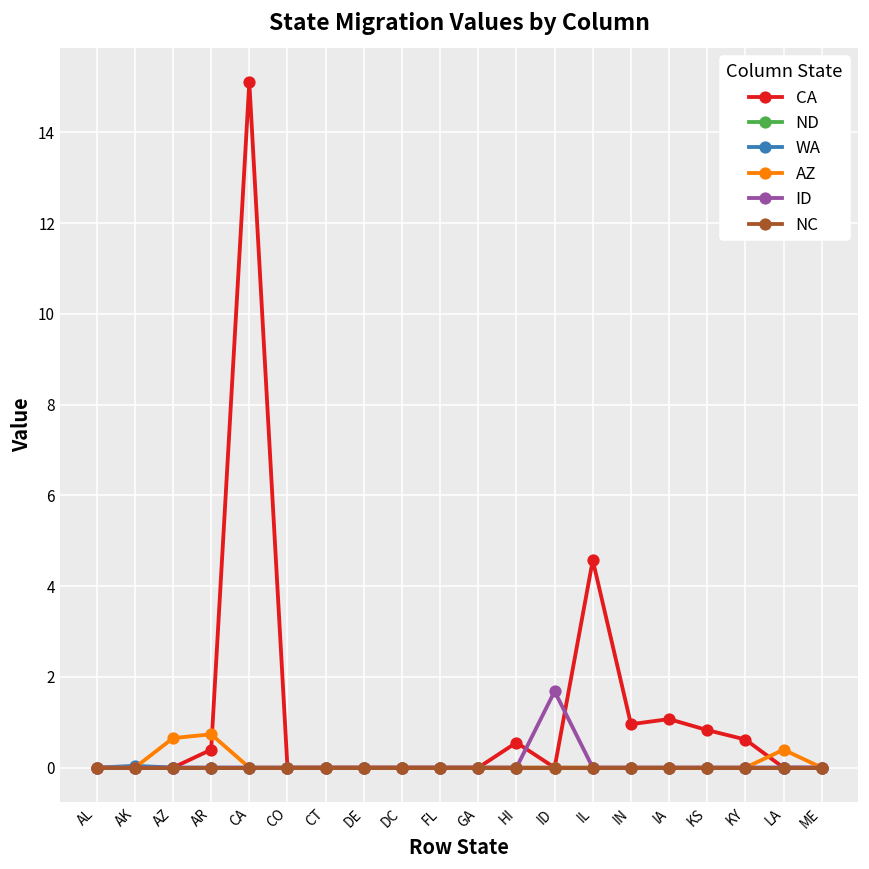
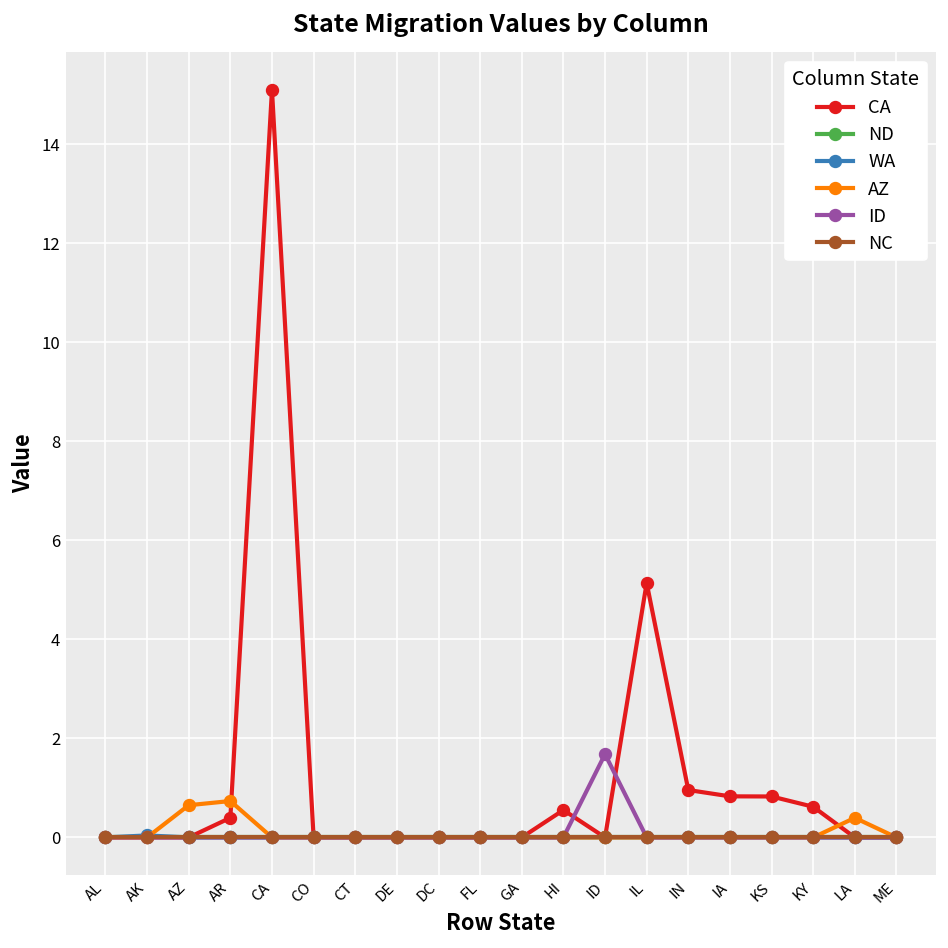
CA, IL: 4.6 -> 5.1
CA, IA: 1.1 -> 0.8
